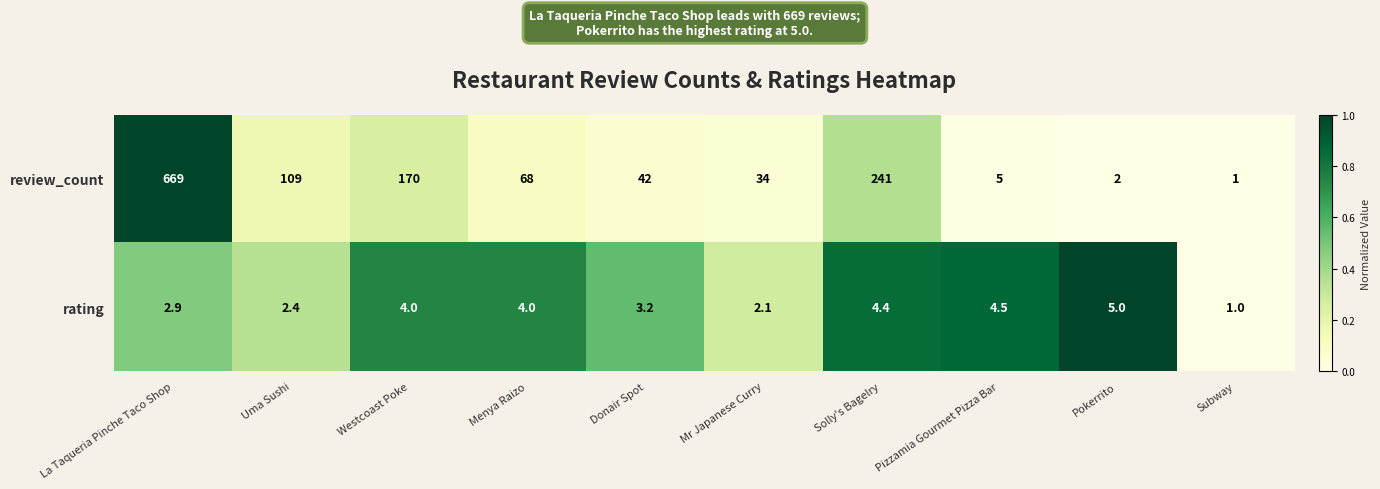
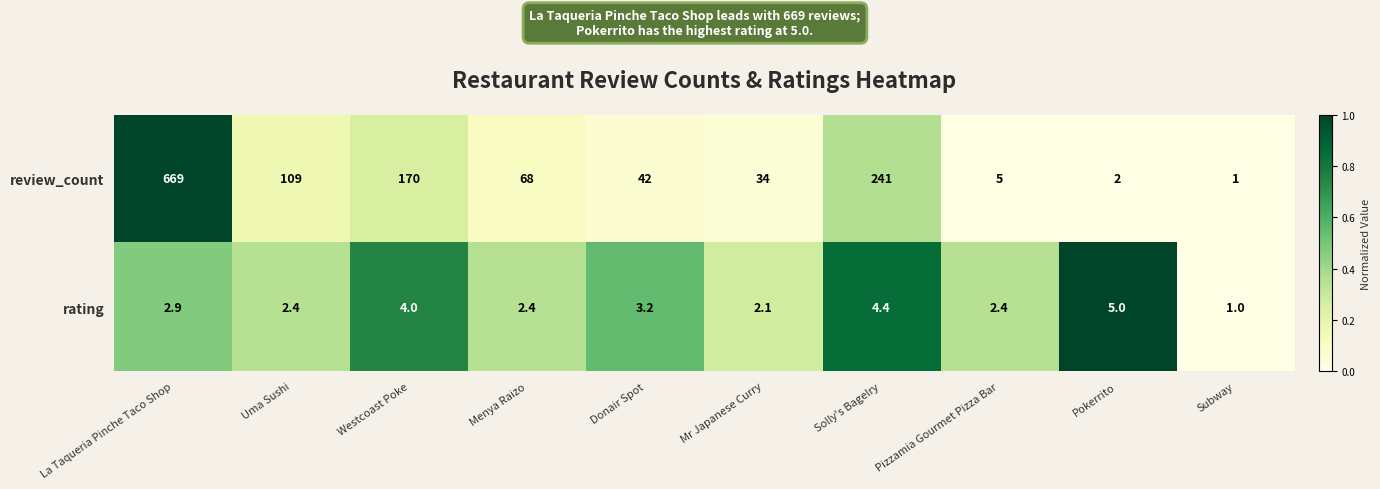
rating, Menya Raizo: 4.0 -> 2.4
rating, Pizzamia Gourmet Pizza Bar: 4.5 -> 2.4
